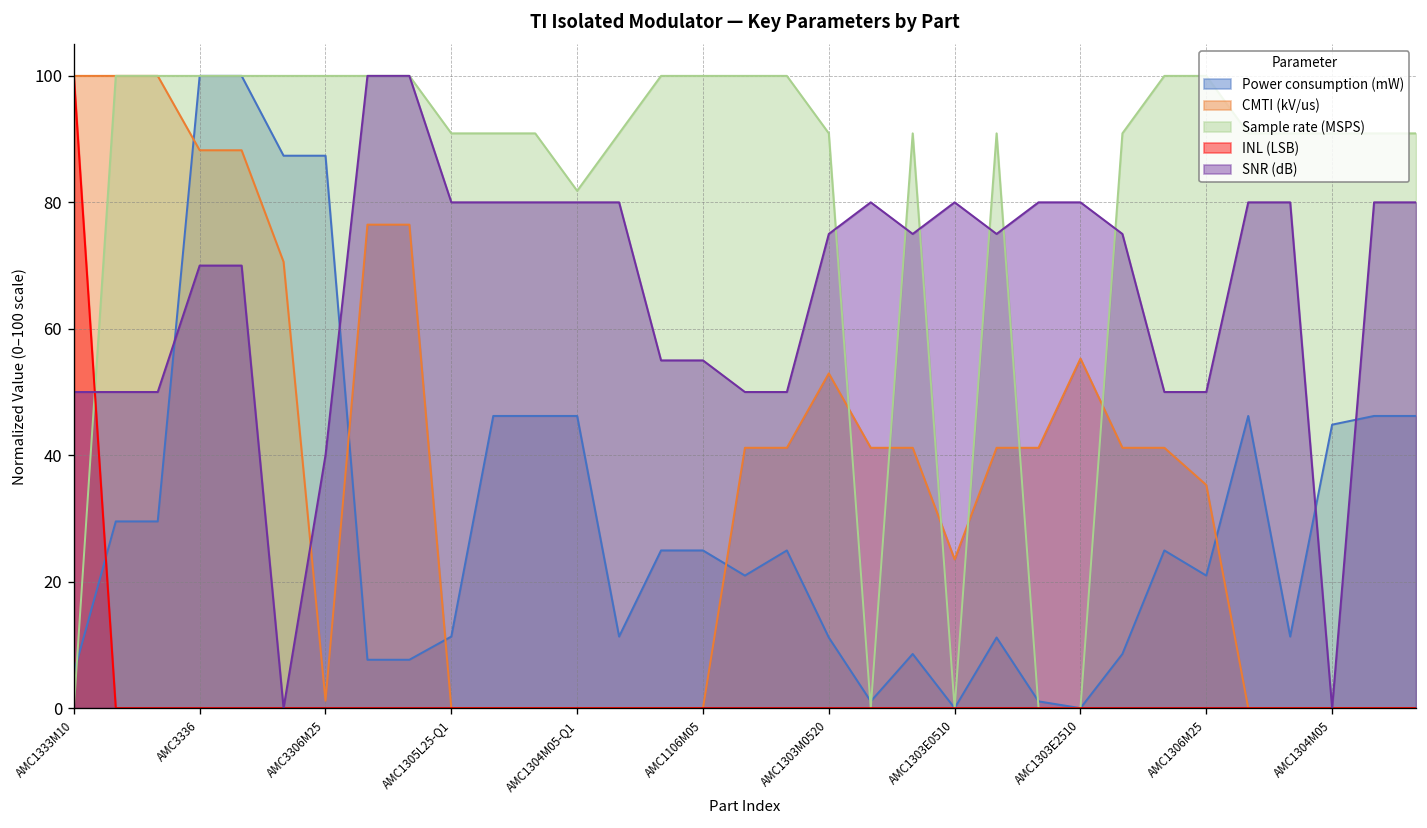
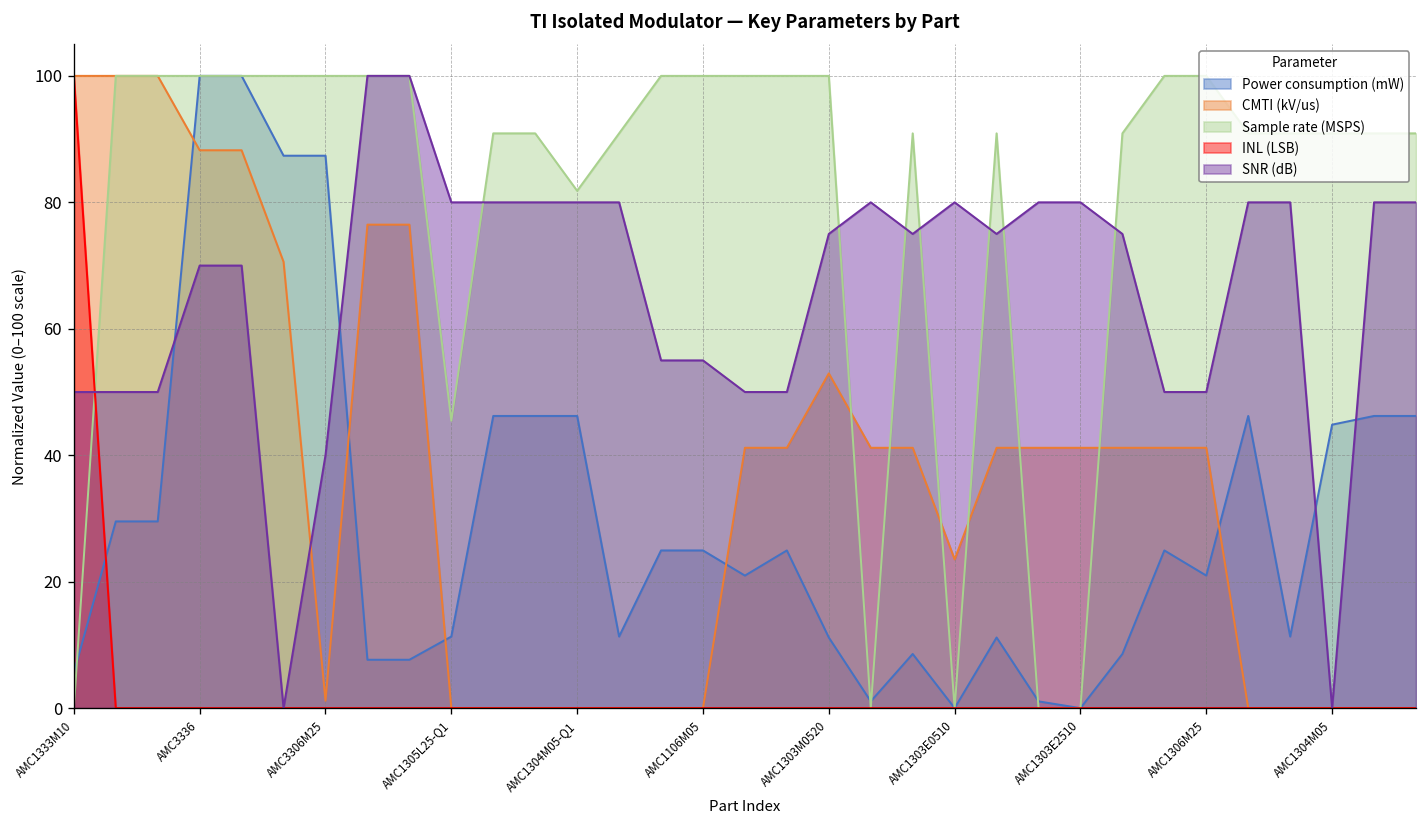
Sample rate (MSPS), AMC1305L25-Q1: 91 -> 45
Sample rate (MSPS), AMC1303M0520: 91 -> 100
CMTI (kV/us), AMC1303E2510: 55 -> 41
CMTI (kV/us), AMC1306M25: 35 -> 41
